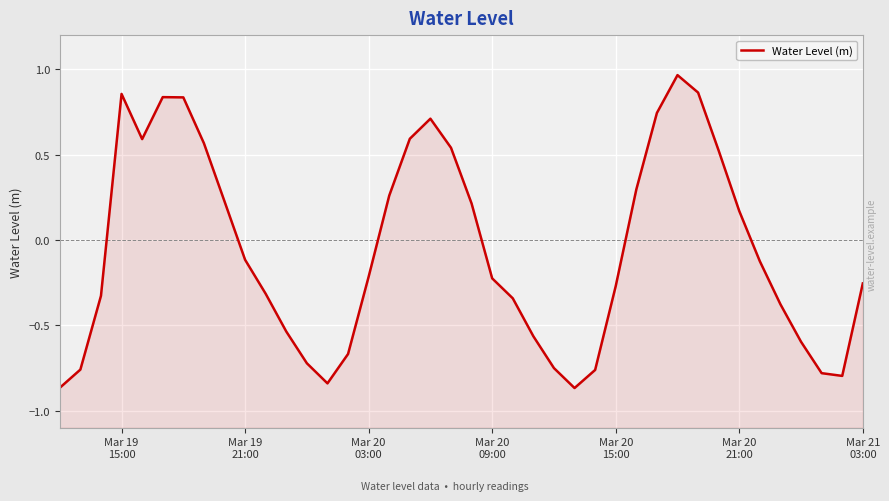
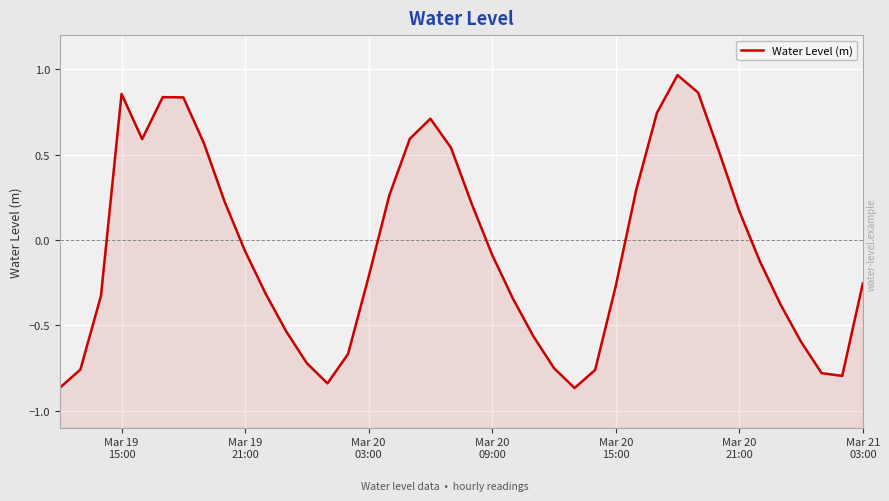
Mar 19 21:00: -0.12 -> -0.07
Mar 20 09:00: -0.23 -> -0.09
